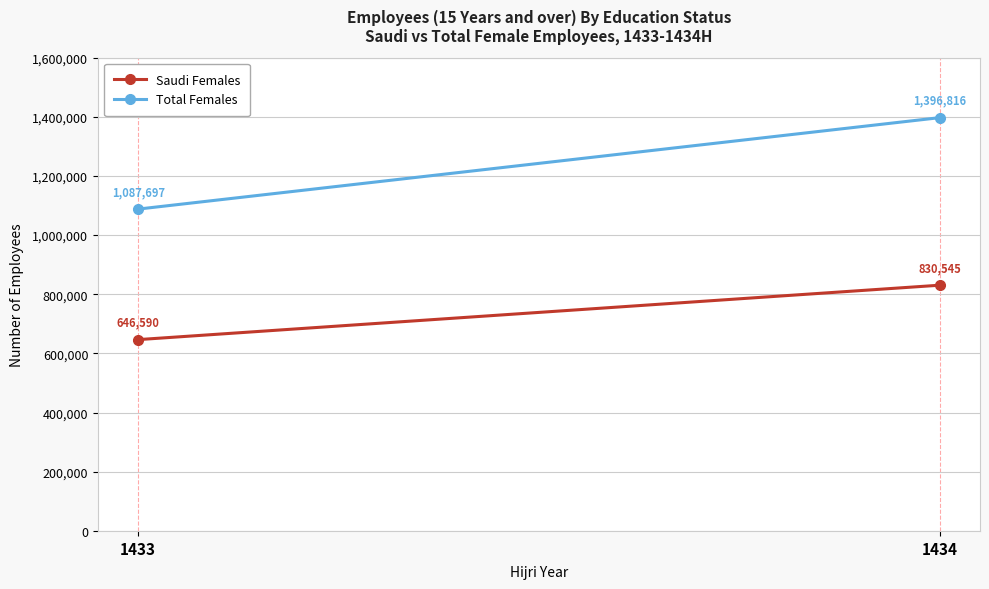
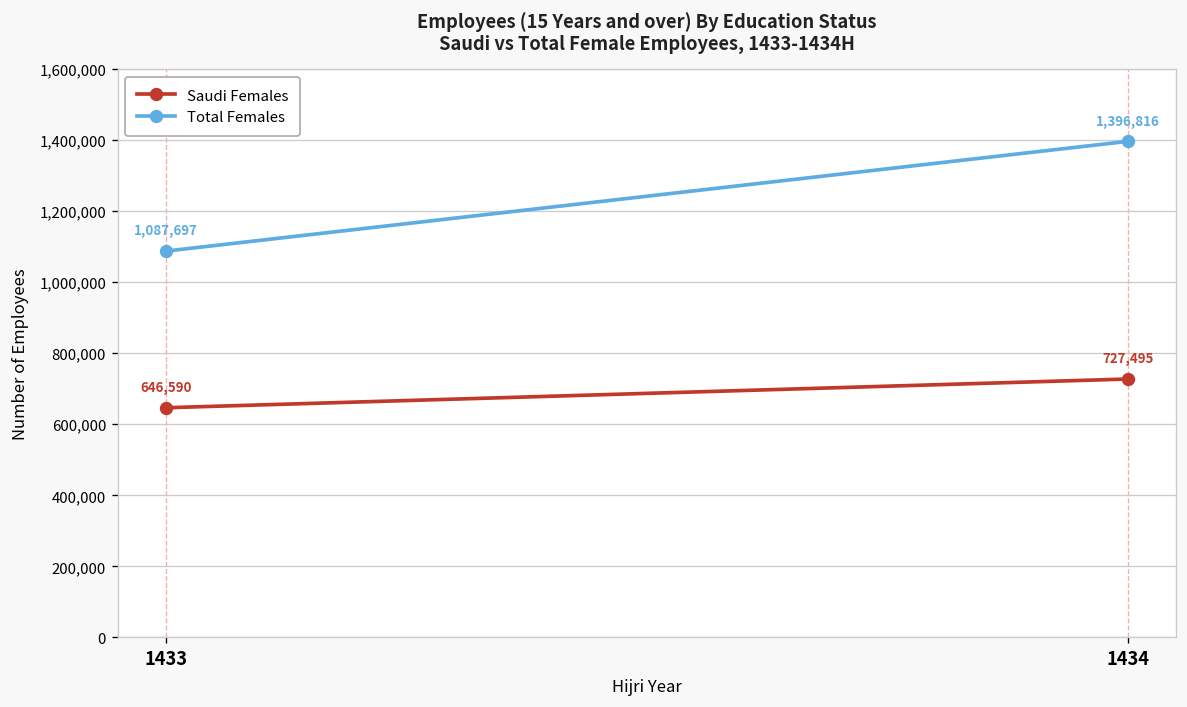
Saudi Females, 1434: 830,545 -> 727,495
